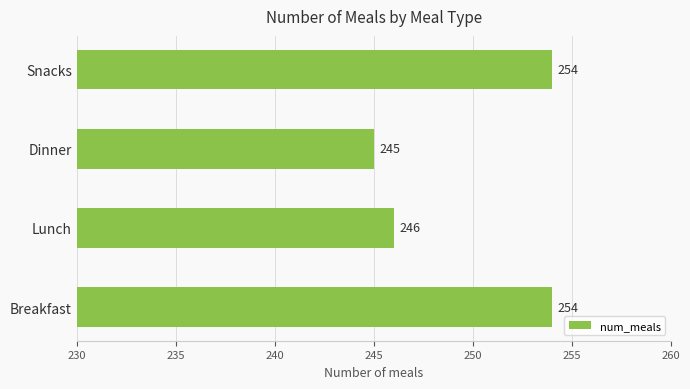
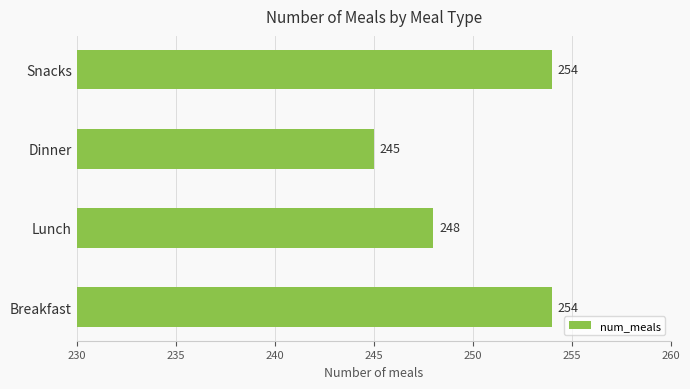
Lunch: 246 -> 248
